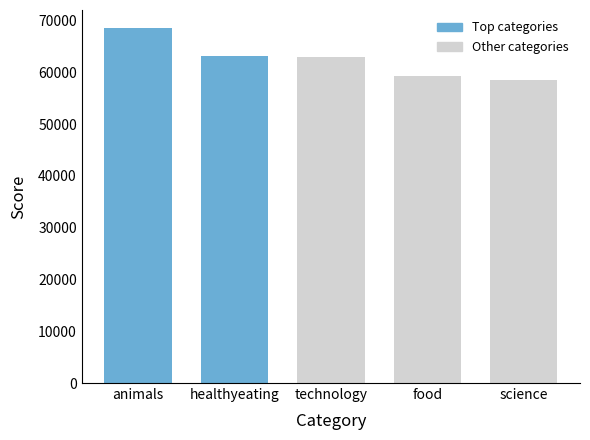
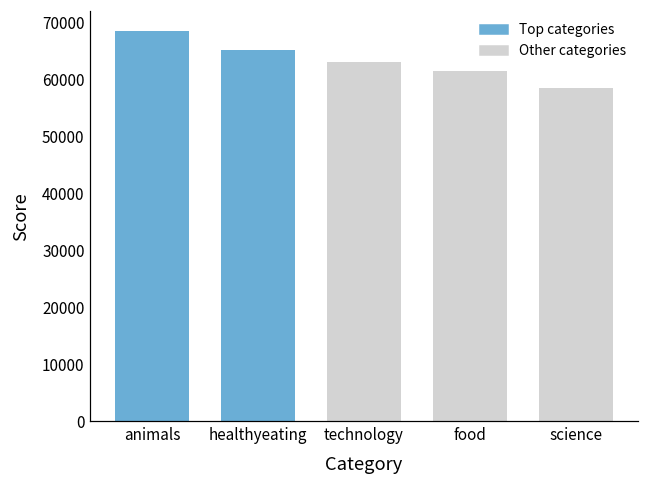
healthyeating: 63000 -> 65000
food: 59000 -> 62000
